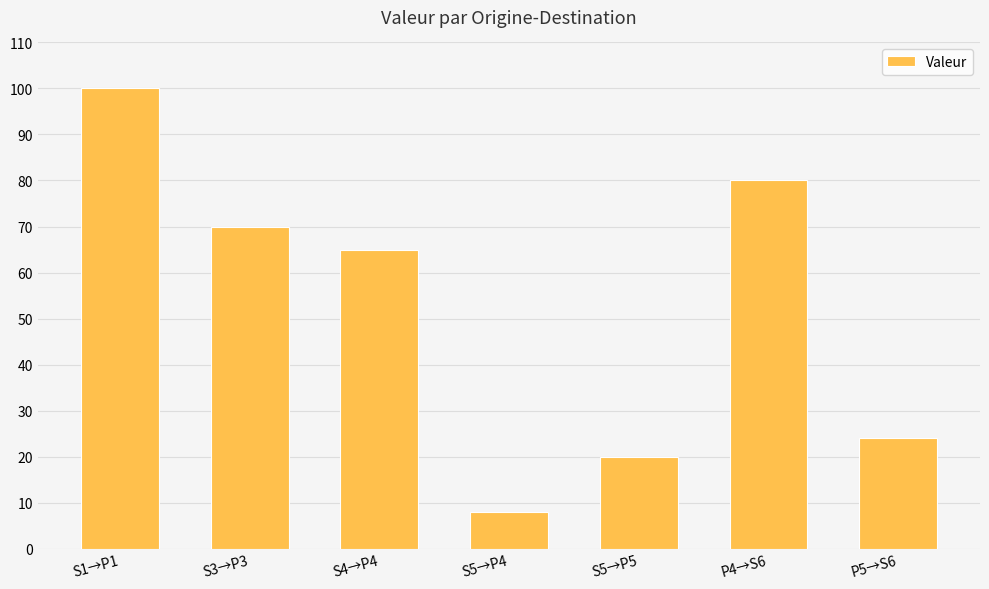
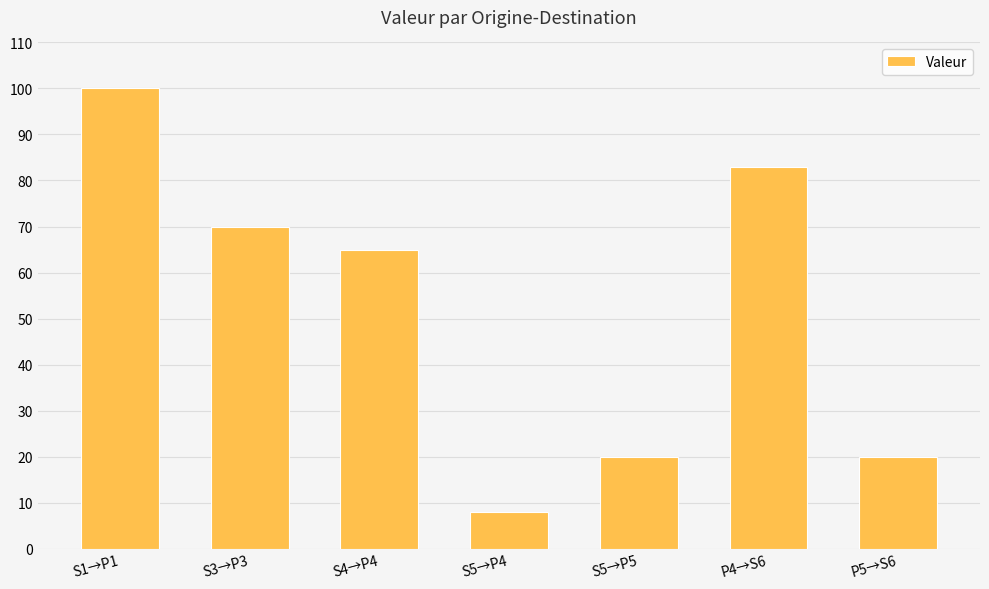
P4→S6: 80 -> 83
P5→S6: 24 -> 20
